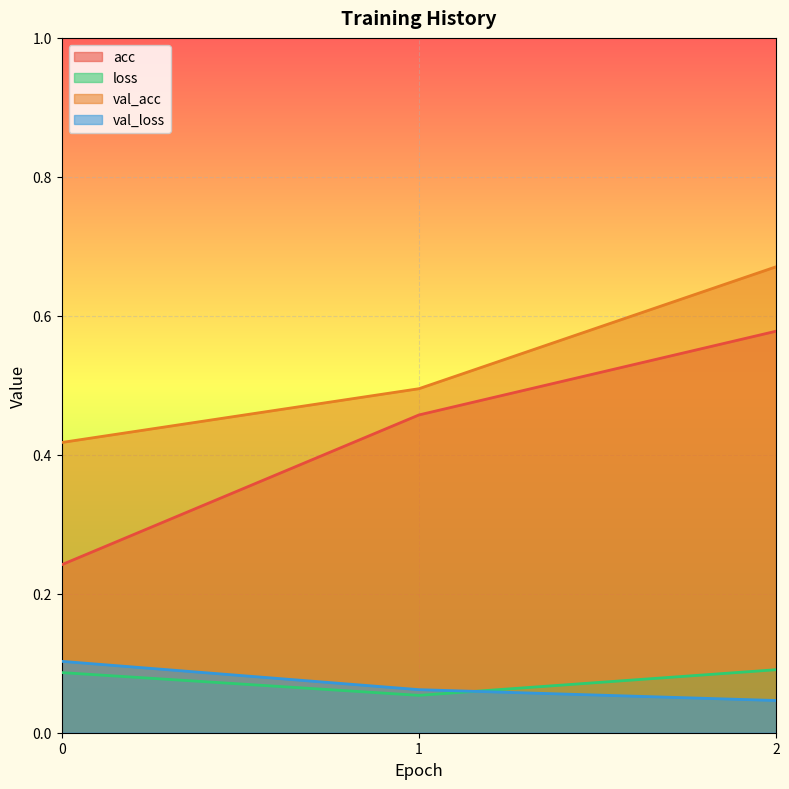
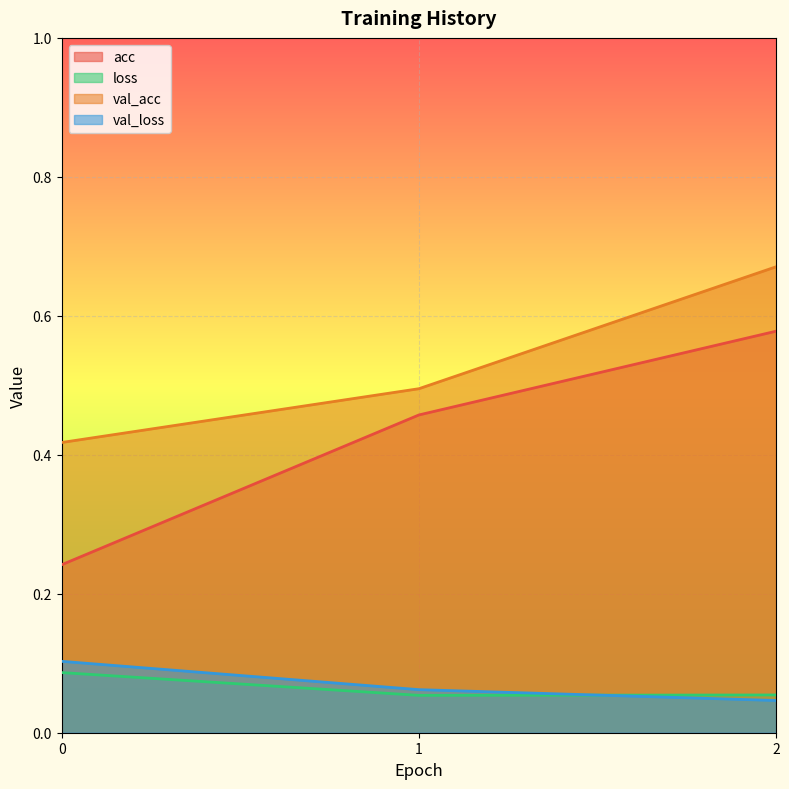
loss, 2: 0.09 -> 0.05
